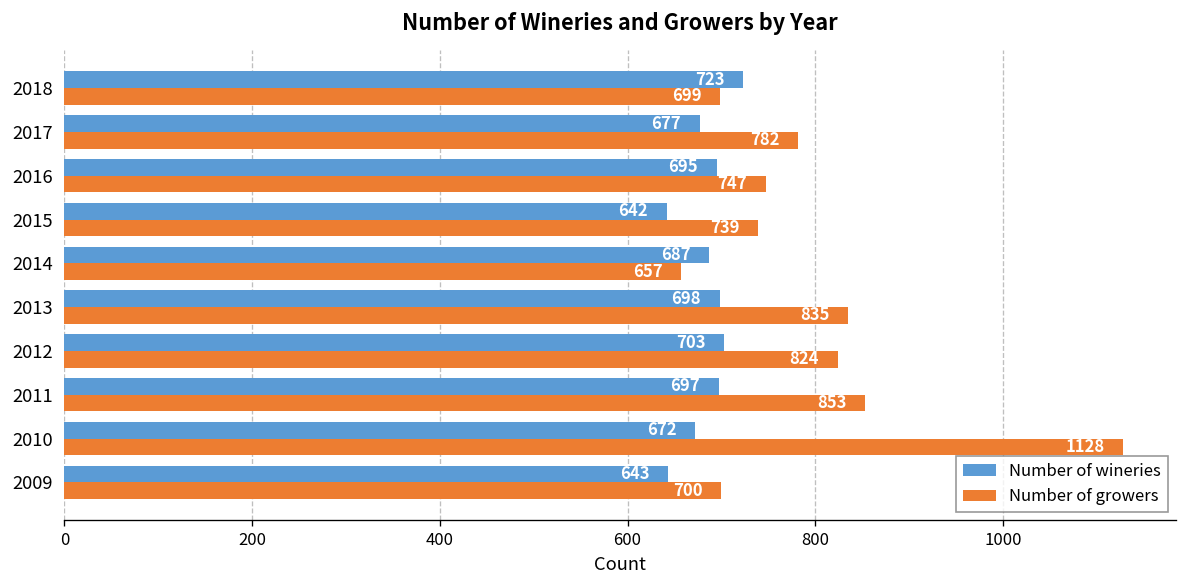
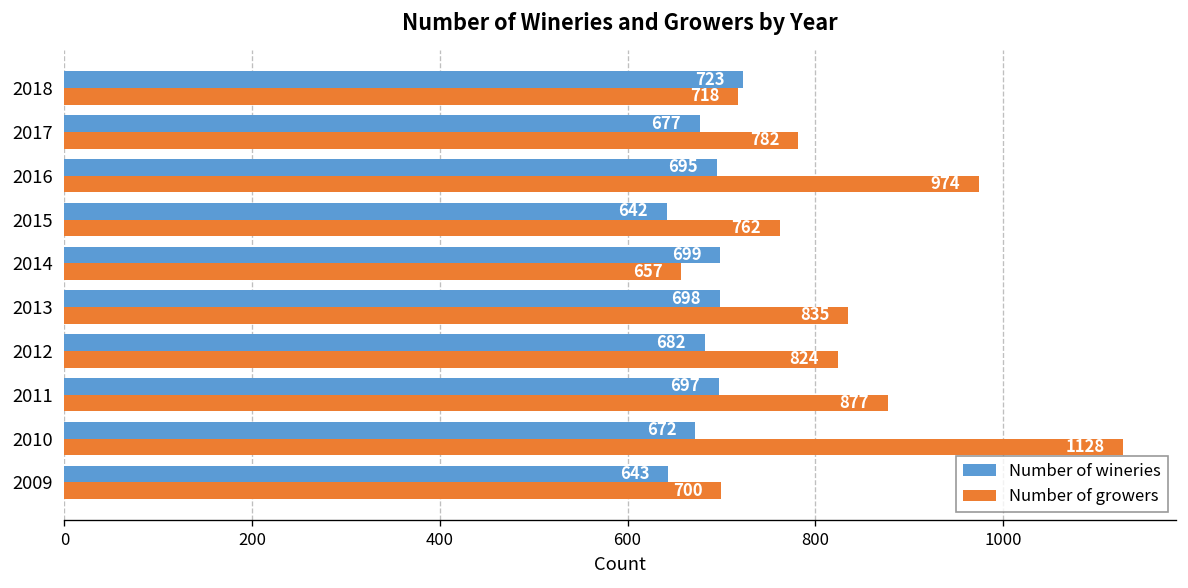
Number of growers, 2018: 699 -> 718
Number of growers, 2016: 747 -> 974
Number of growers, 2015: 739 -> 762
Number of wineries, 2014: 687 -> 699
Number of wineries, 2012: 703 -> 682
Number of growers, 2011: 853 -> 877
